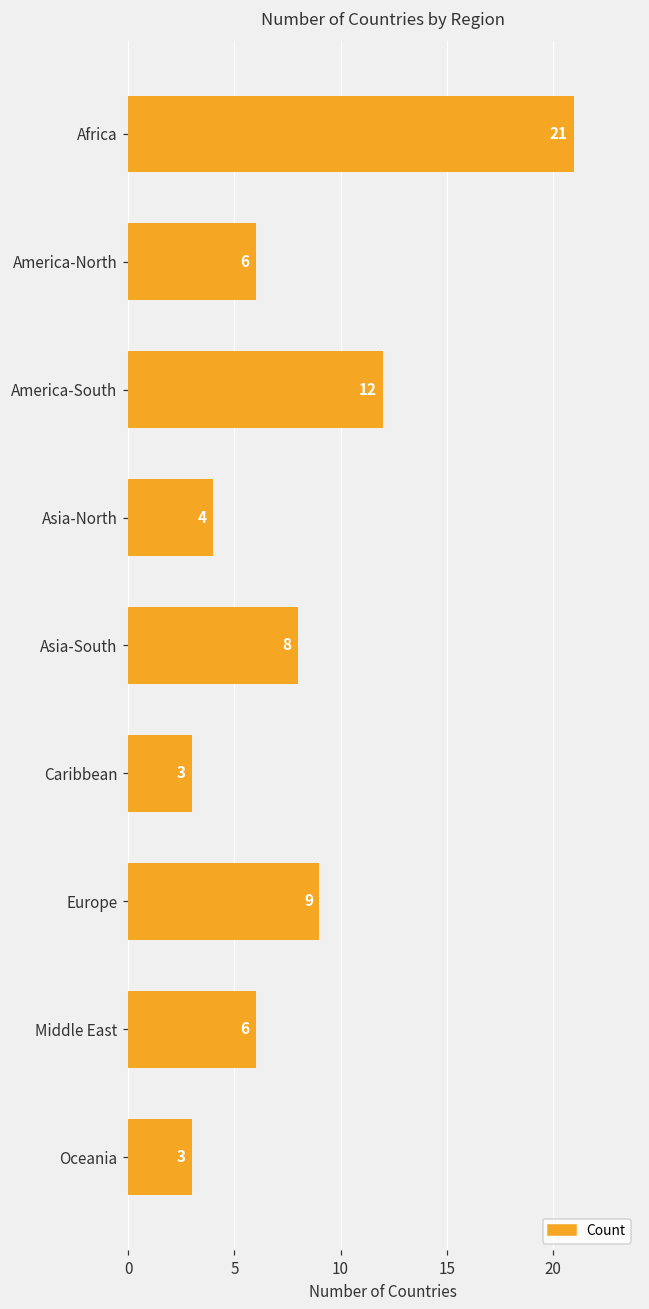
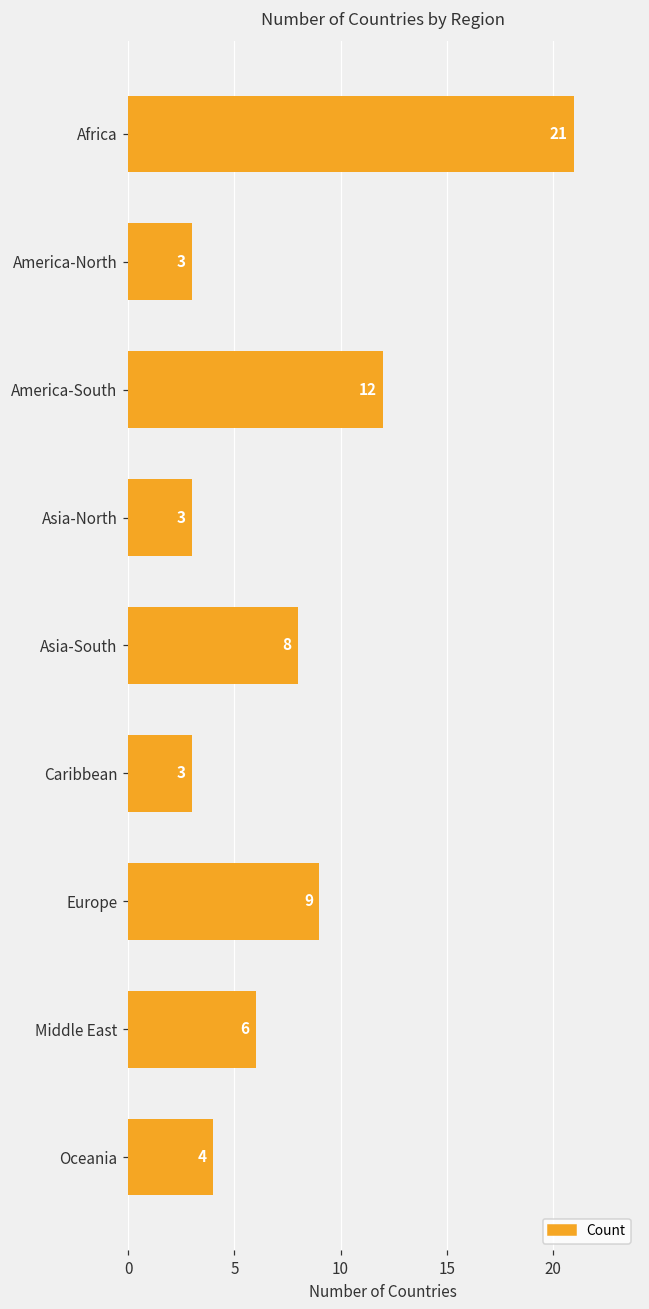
America-North: 6 -> 3
Asia-North: 4 -> 3
Oceania: 3 -> 4
